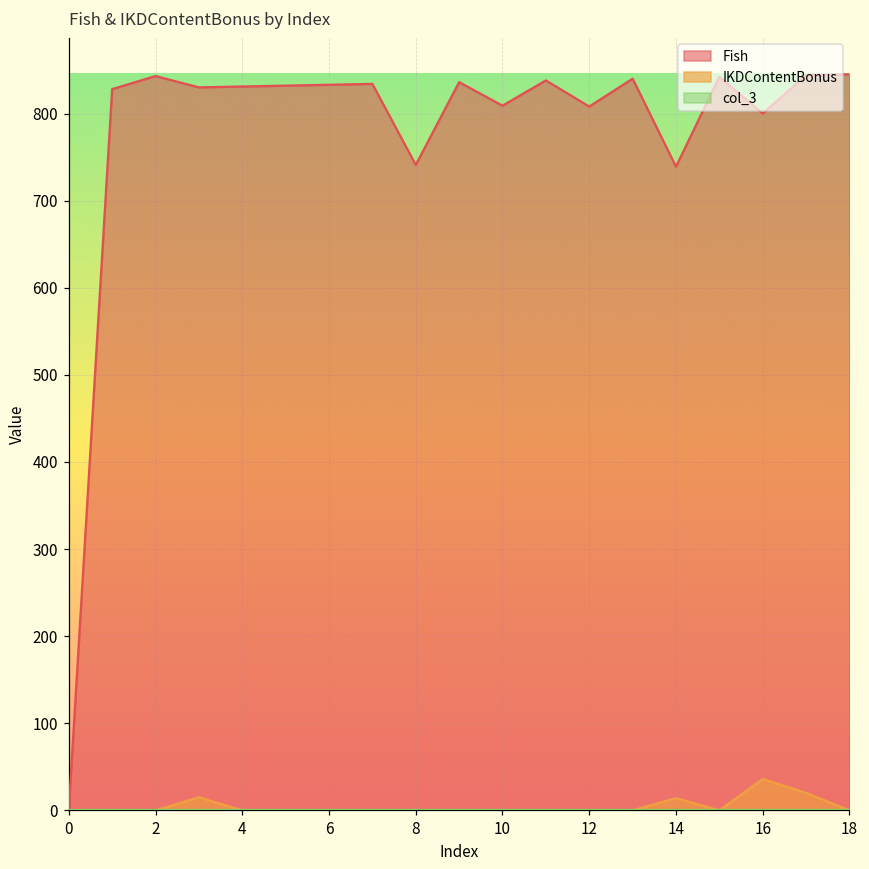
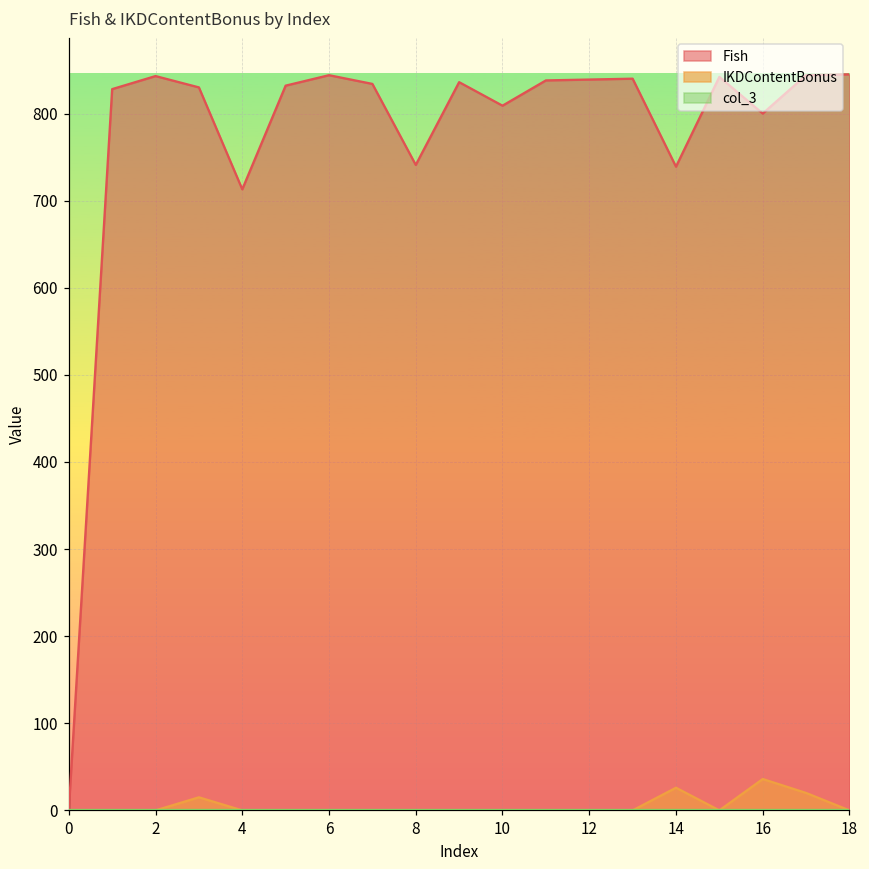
Fish, 4: 830 -> 710
Fish, 6: 830 -> 840
Fish, 12: 810 -> 840
IKDContentBonus, 14: 10 -> 30
